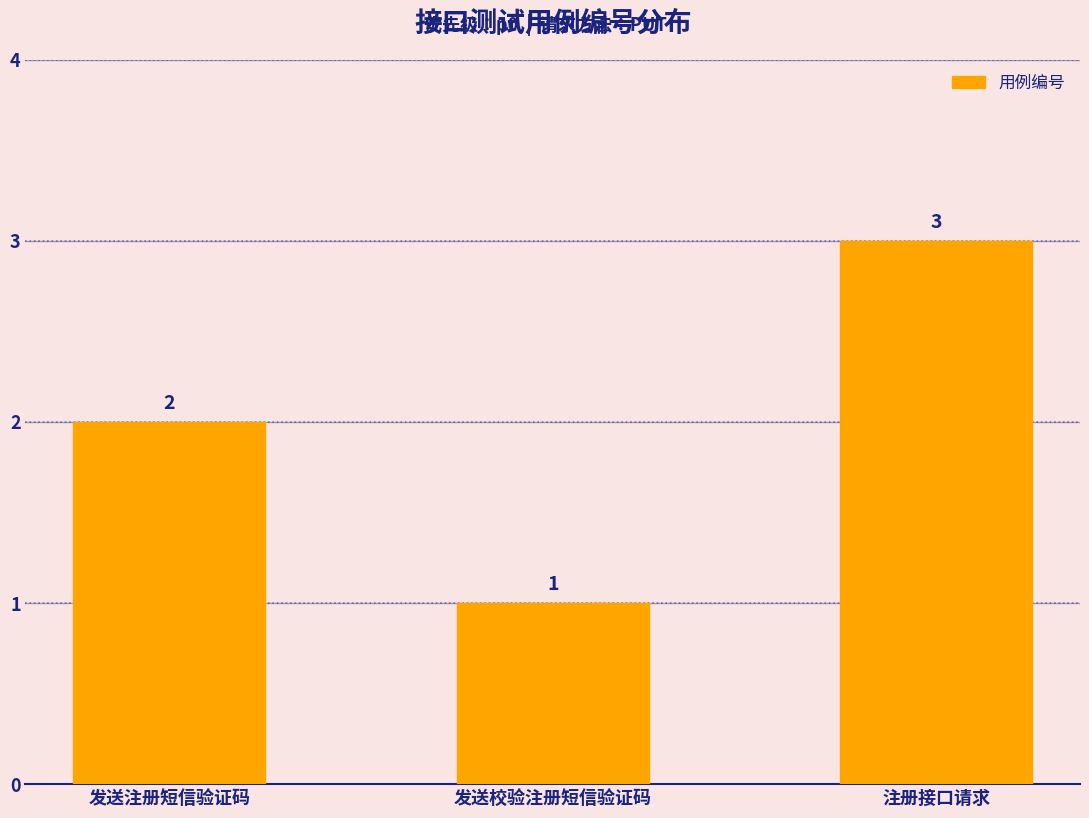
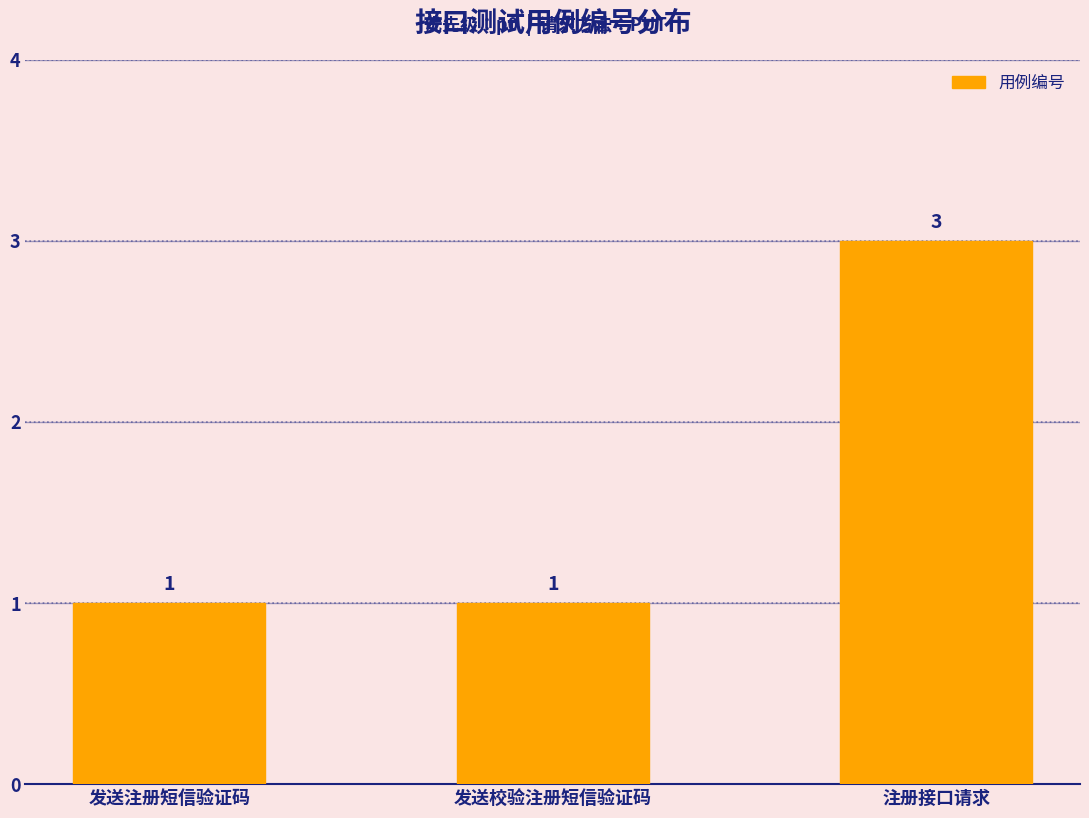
发送注册短信验证码: 2 -> 1
